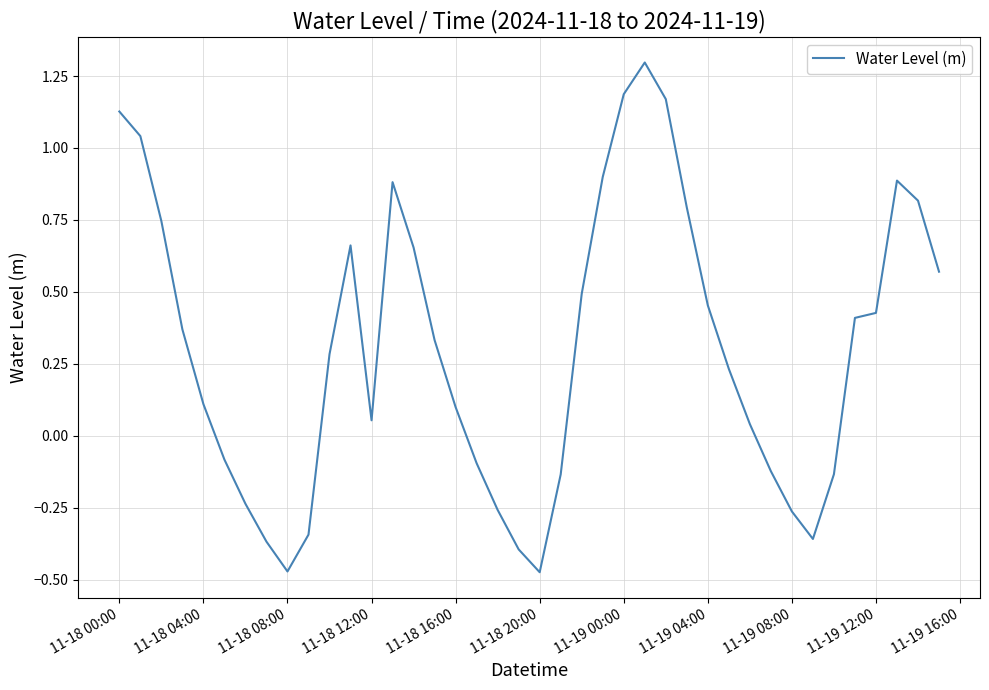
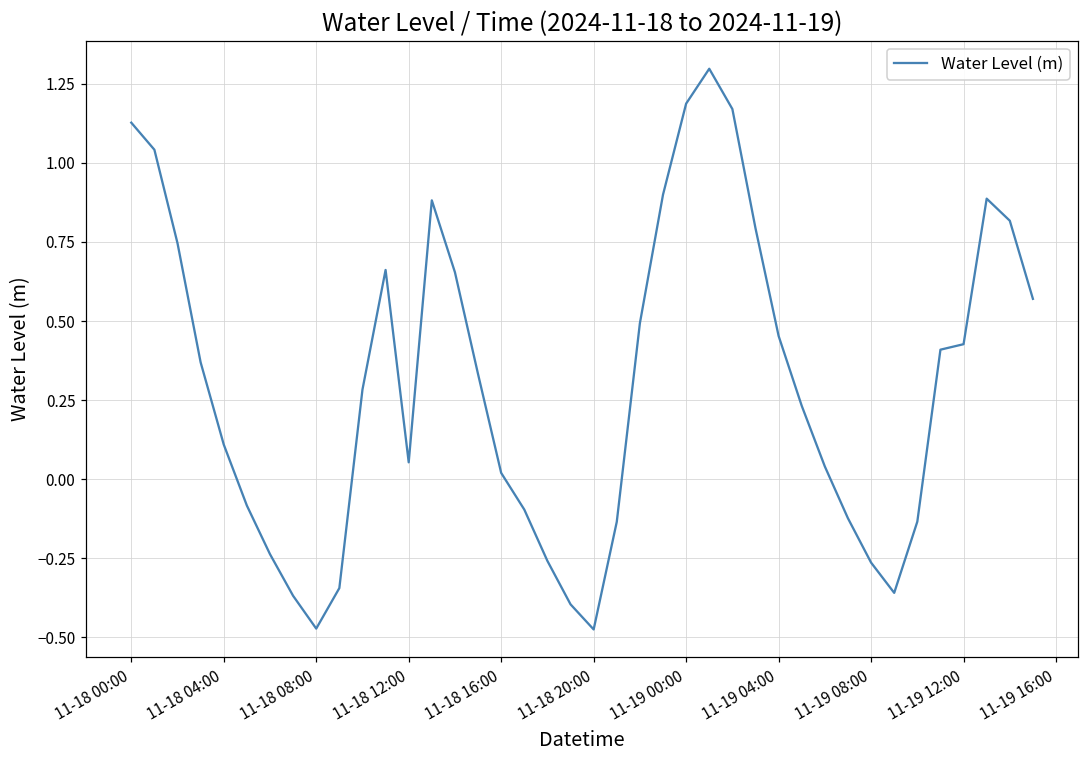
11-18 16:00: 0.10 -> 0.02
